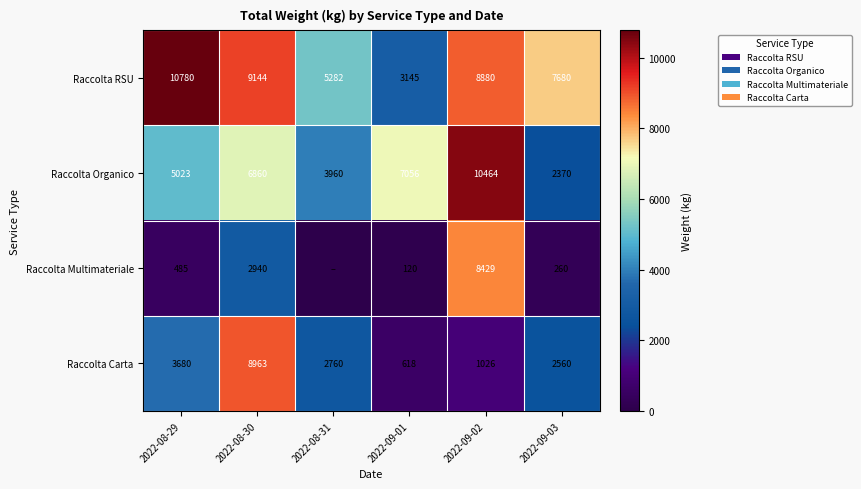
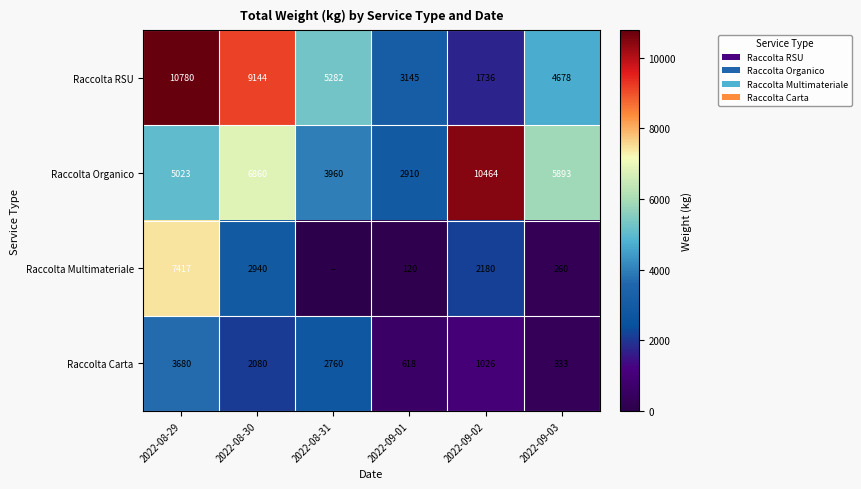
Raccolta RSU, 2022-09-02: 8880 -> 1736
Raccolta RSU, 2022-09-03: 7680 -> 4678
Raccolta Organico, 2022-09-01: 7056 -> 2910
Raccolta Organico, 2022-09-03: 2370 -> 5893
Raccolta Multimateriale, 2022-08-29: 485 -> 7417
Raccolta Multimateriale, 2022-09-02: 8429 -> 2180
Raccolta Carta, 2022-08-30: 8963 -> 2080
Raccolta Carta, 2022-09-03: 2560 -> 333
